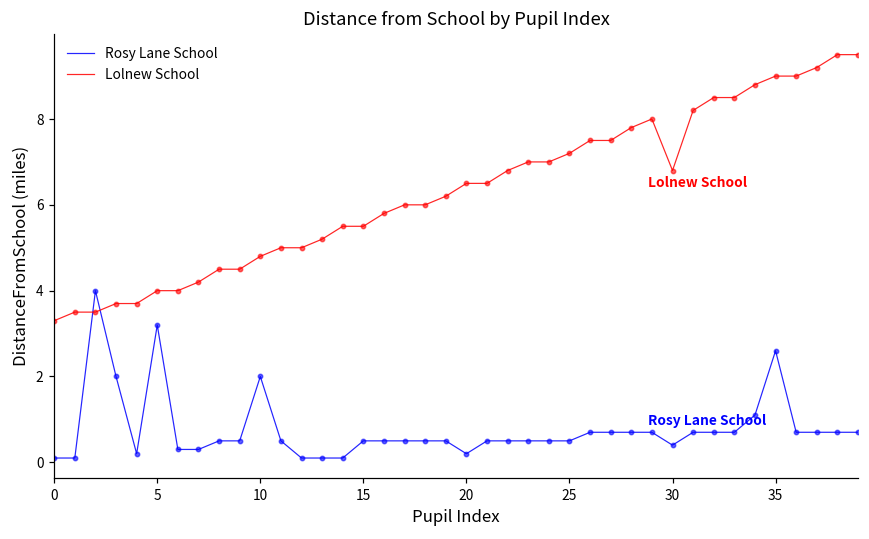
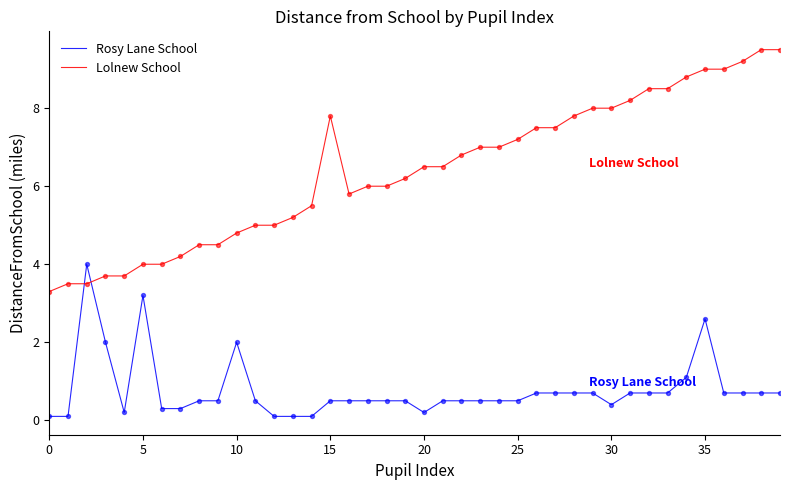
Lolnew School, 15: 5.5 -> 7.8
Lolnew School, 30: 6.8 -> 8.0
